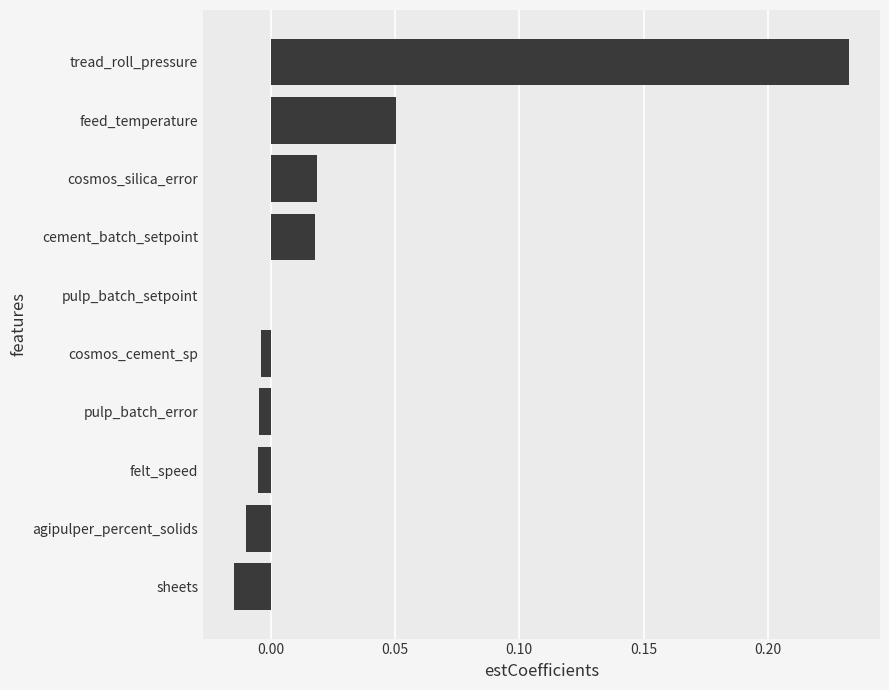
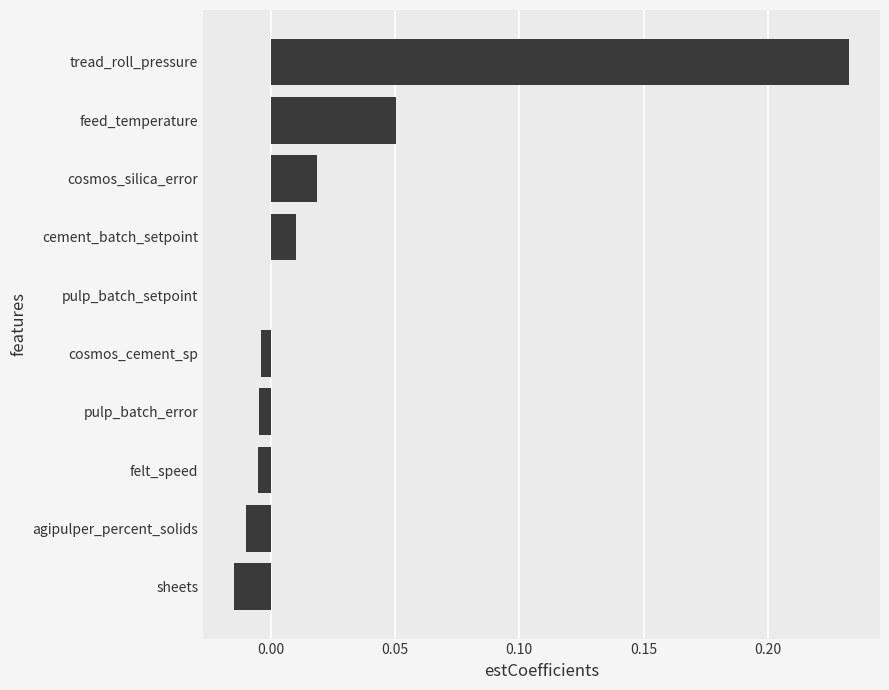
cement_batch_setpoint: 0.018 -> 0.010
